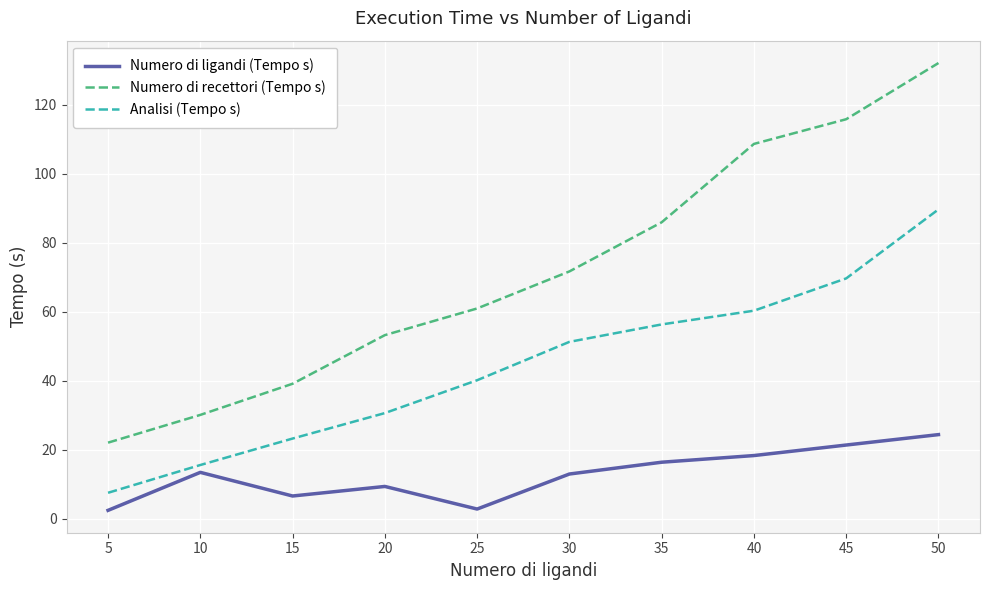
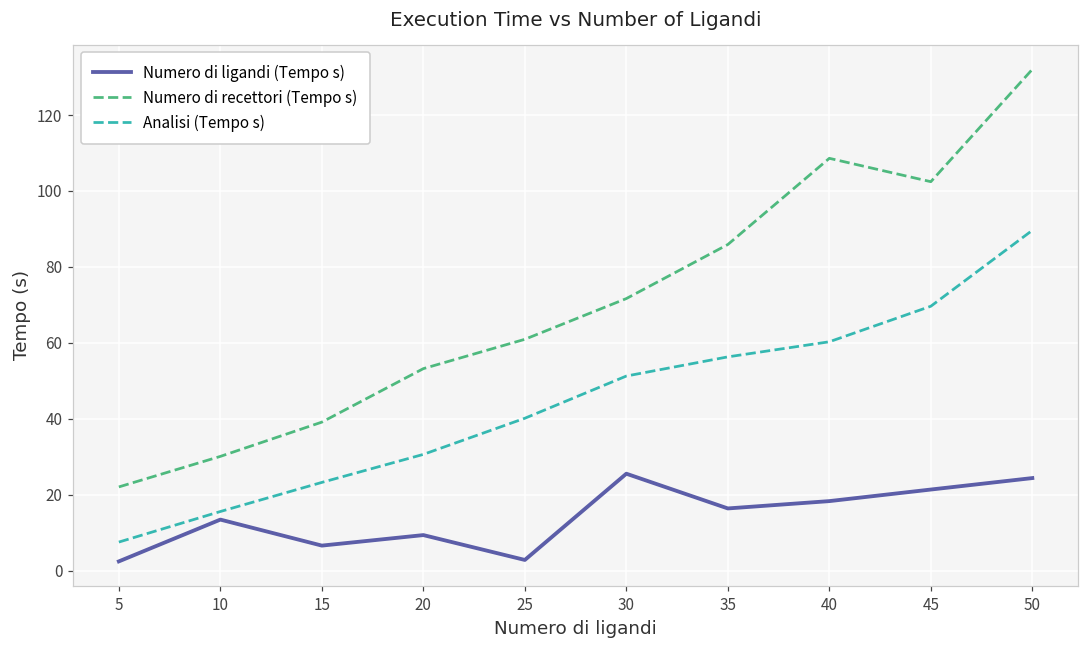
Numero di ligandi (Tempo s), 30: 13 -> 26
Numero di recettori (Tempo s), 45: 116 -> 102
